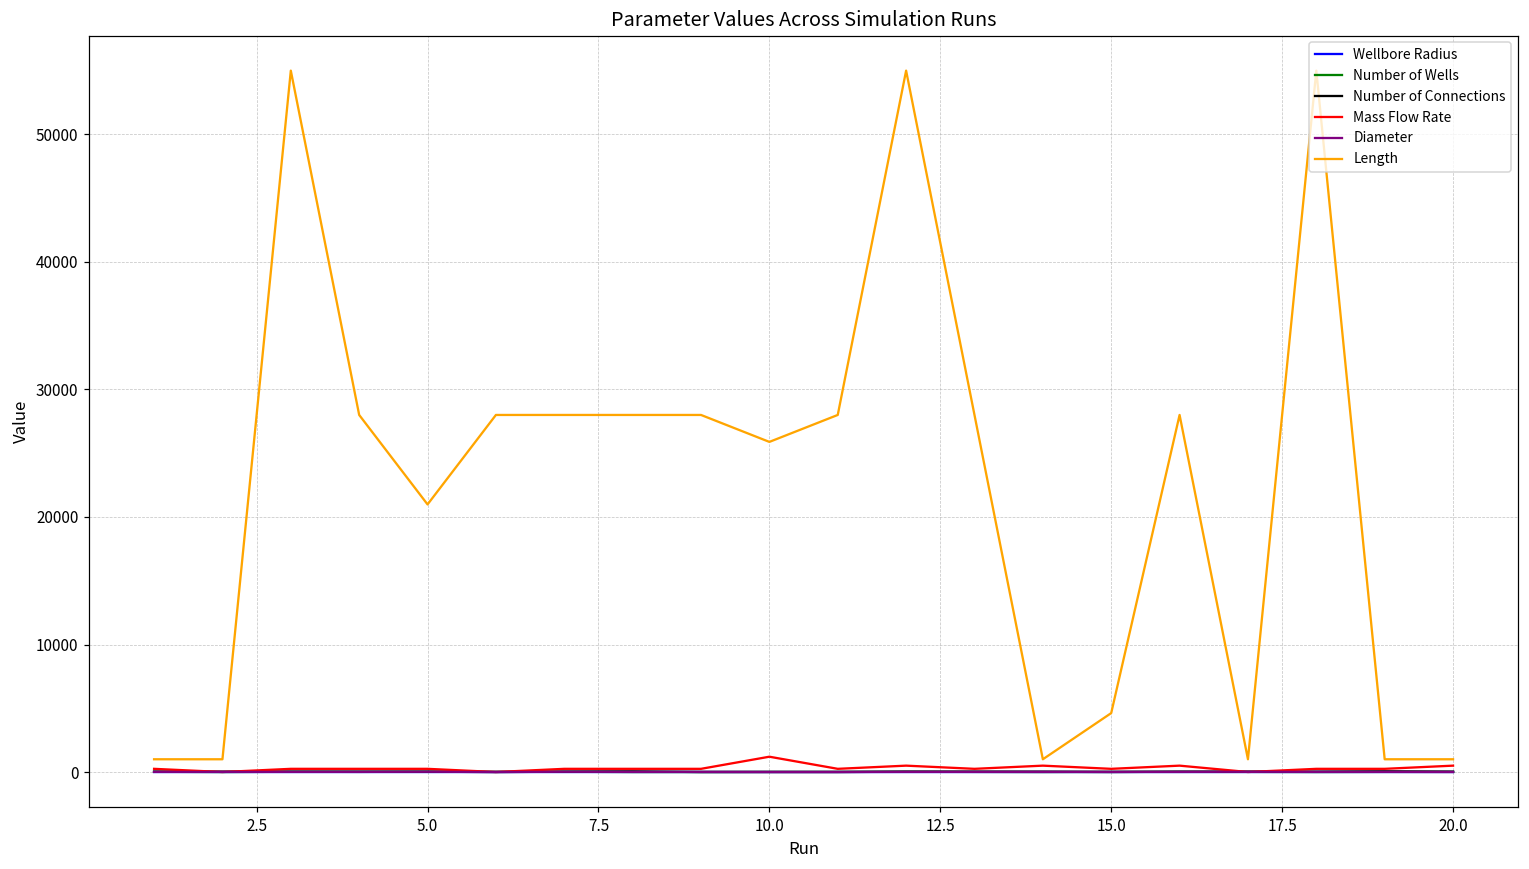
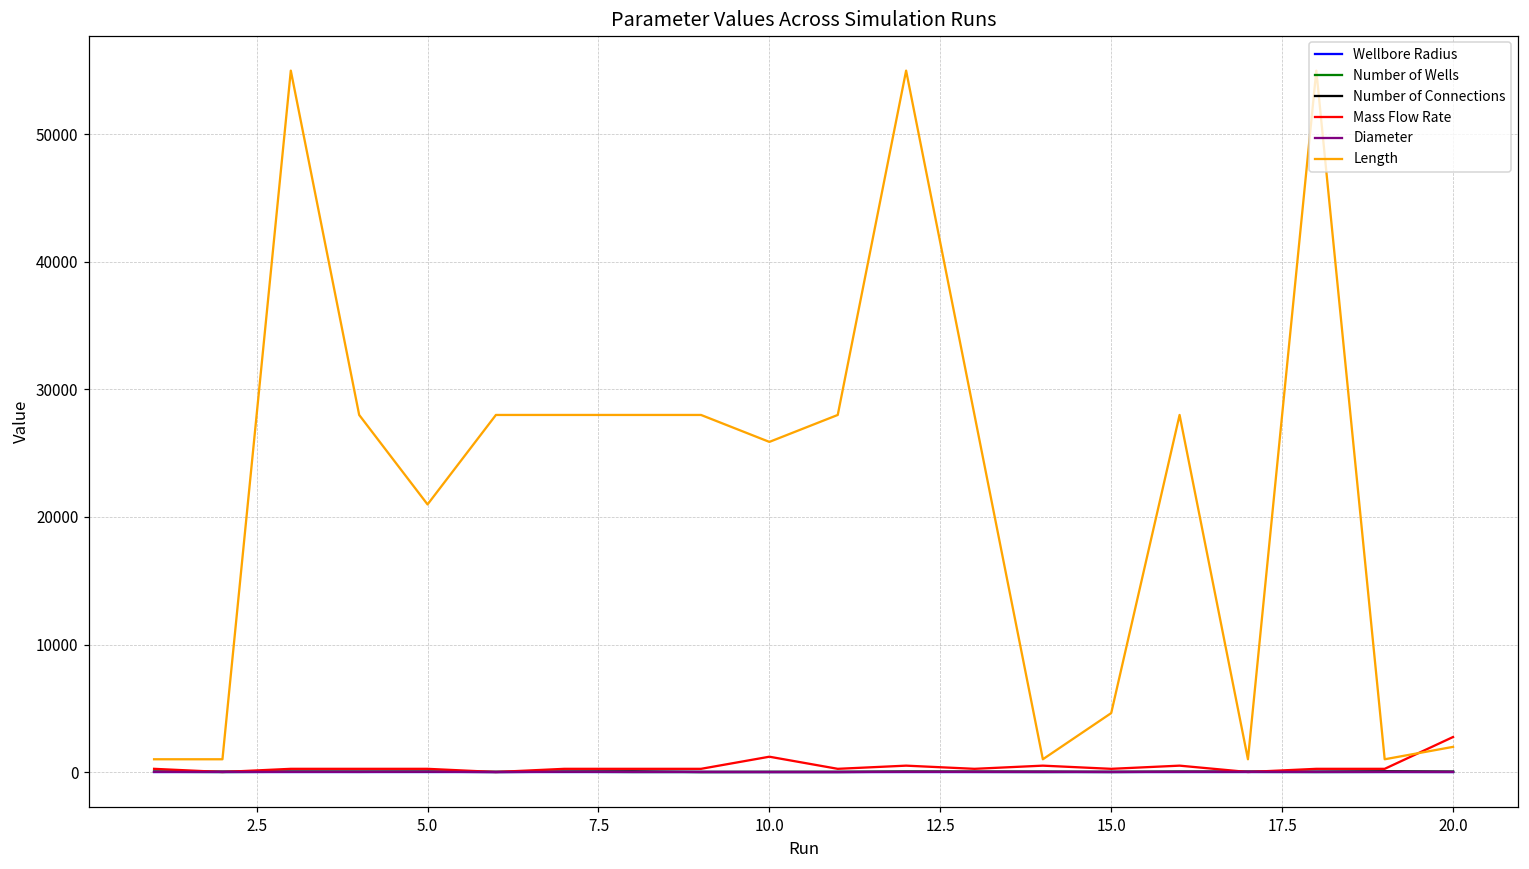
Mass Flow Rate, 20.0: 500 -> 2700
Length, 20.0: 1000 -> 2000
